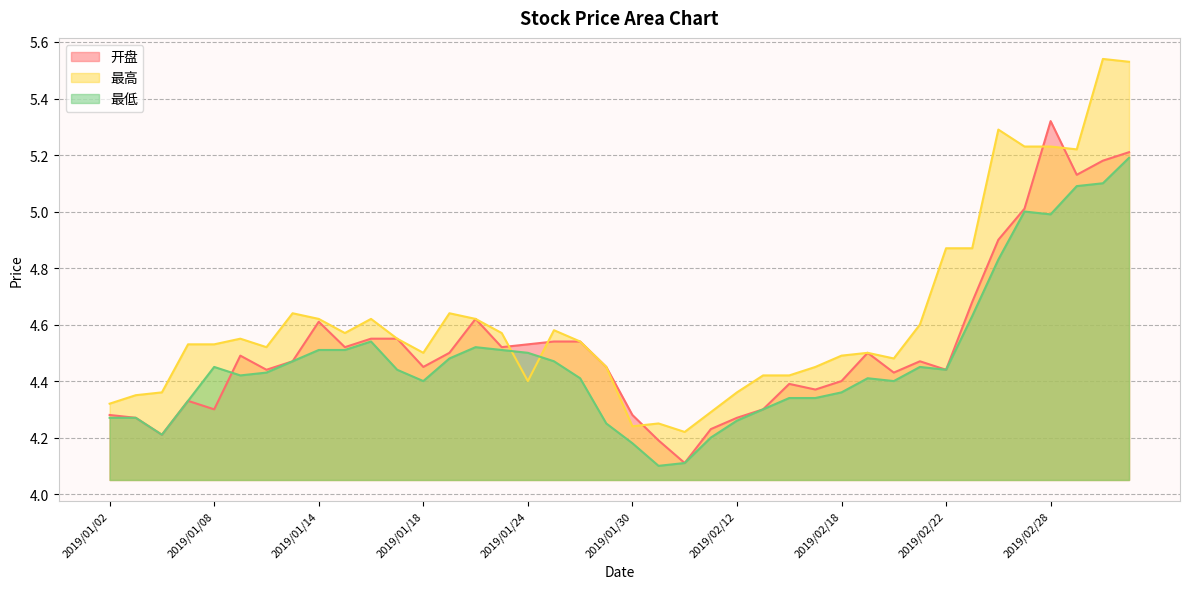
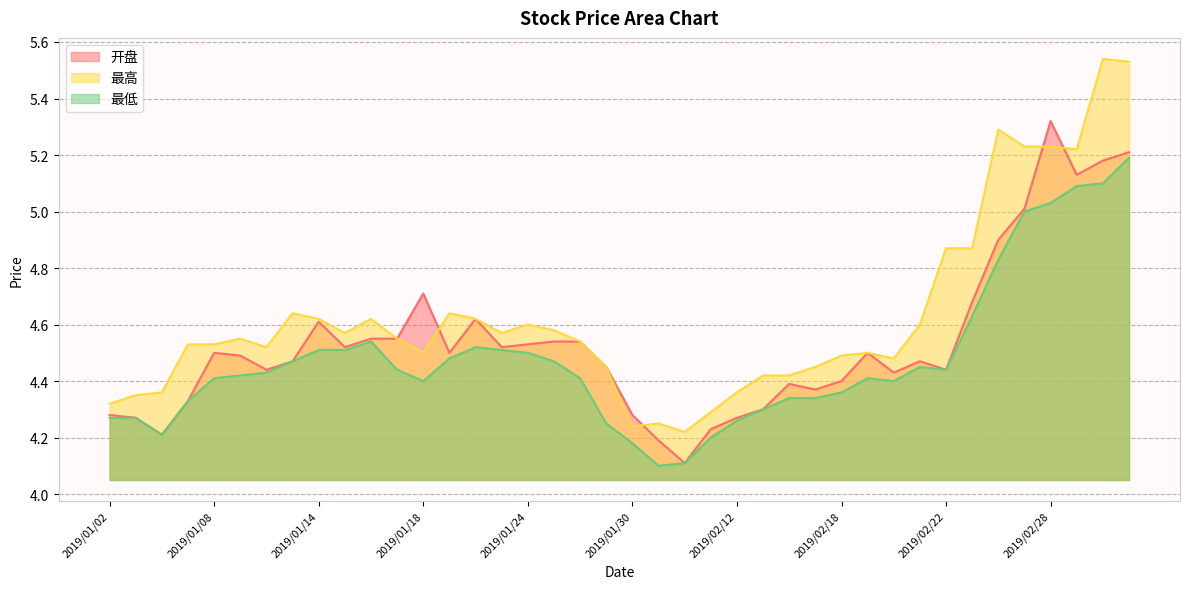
开盘, 2019/01/08: 4.3 -> 4.5
最低, 2019/01/08: 4.45 -> 4.41
开盘, 2019/01/18: 4.45 -> 4.71
最高, 2019/01/24: 4.4 -> 4.6
最低, 2019/02/28: 4.99 -> 5.03
